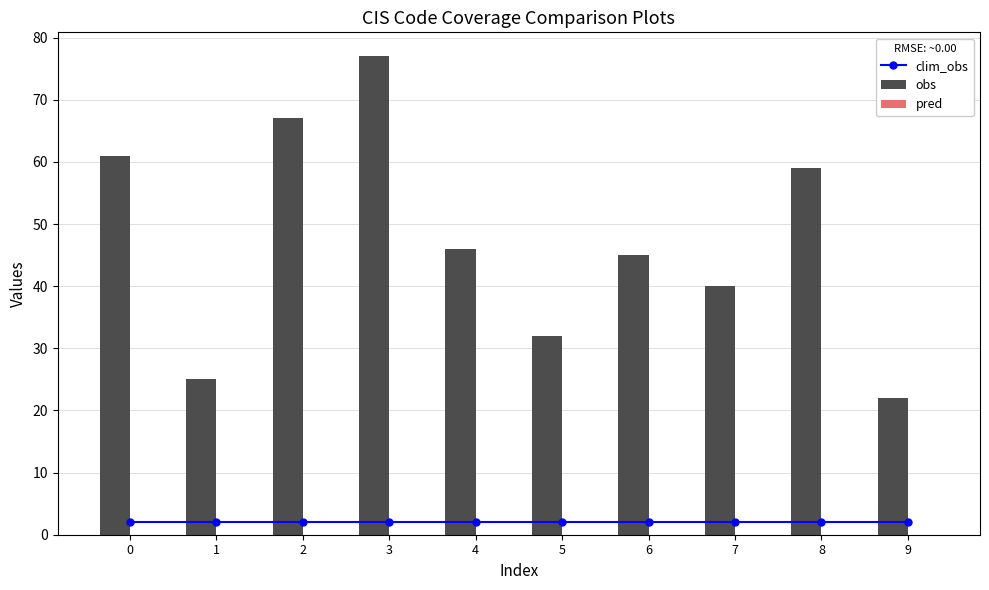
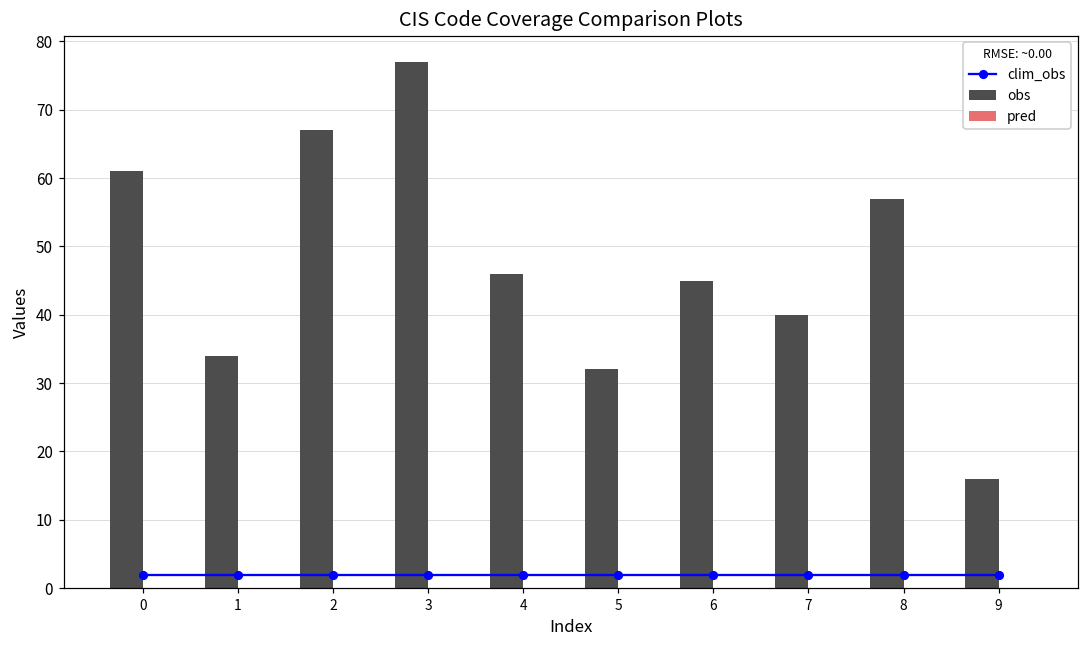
obs, 1: 25 -> 34
obs, 8: 59 -> 57
obs, 9: 22 -> 16
